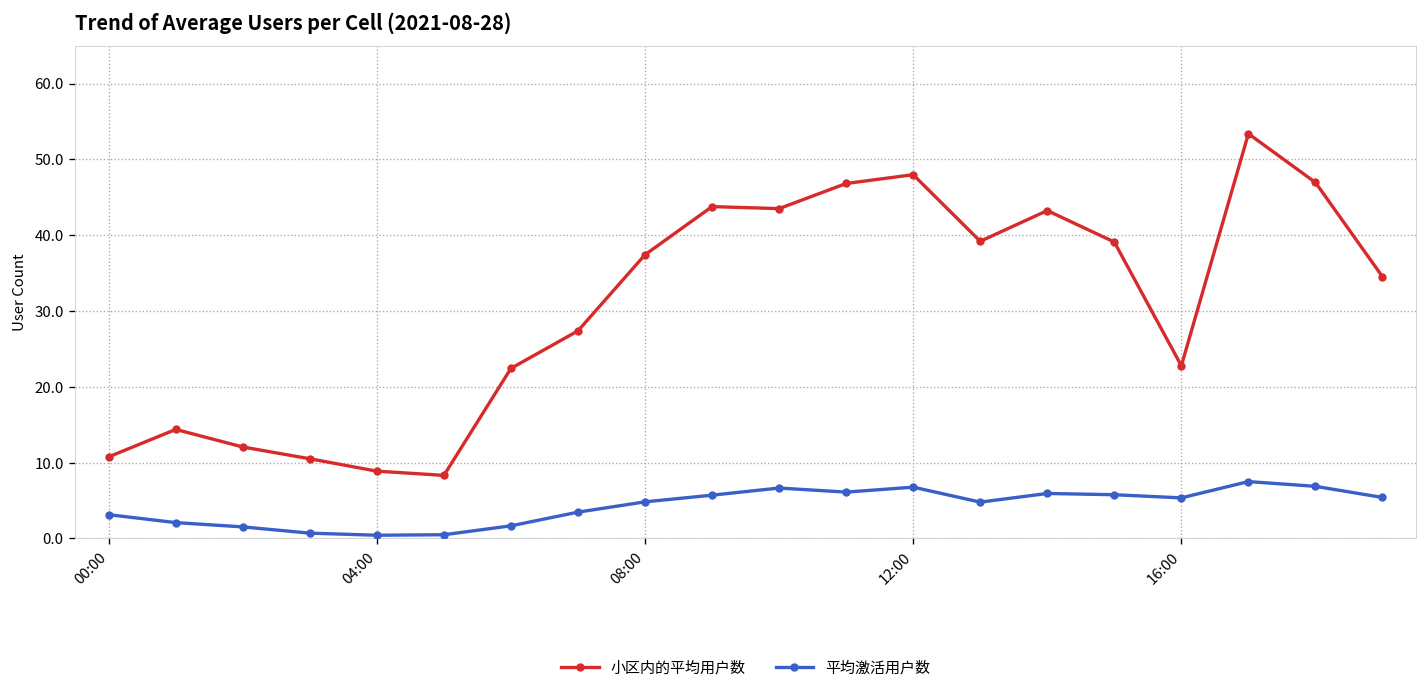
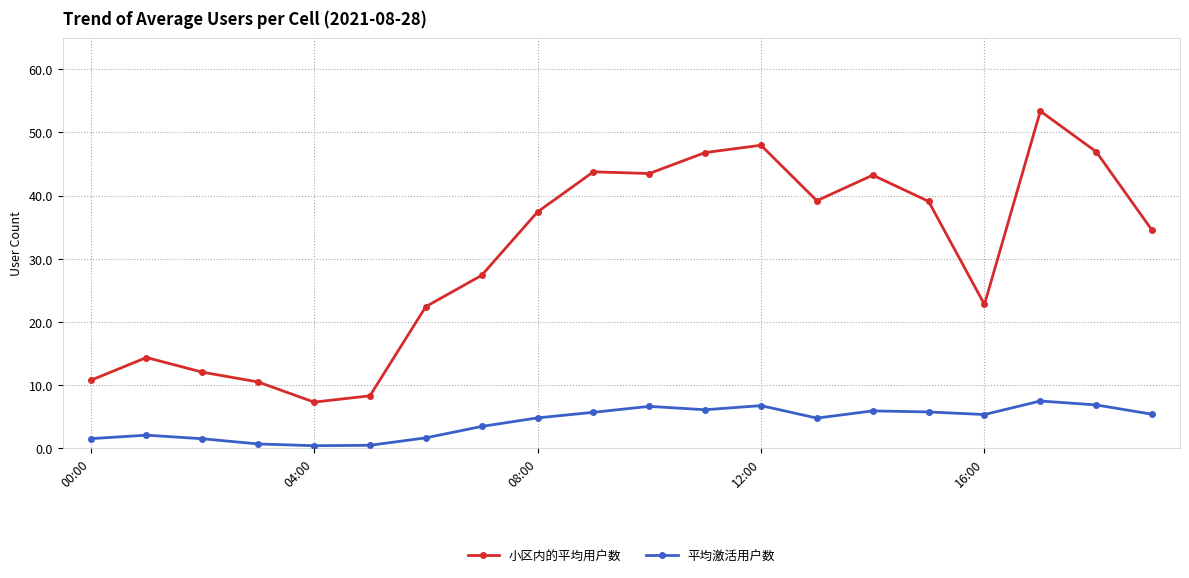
平均激活用户数, 00:00: 3 -> 2
小区内的平均用户数, 04:00: 9 -> 7
